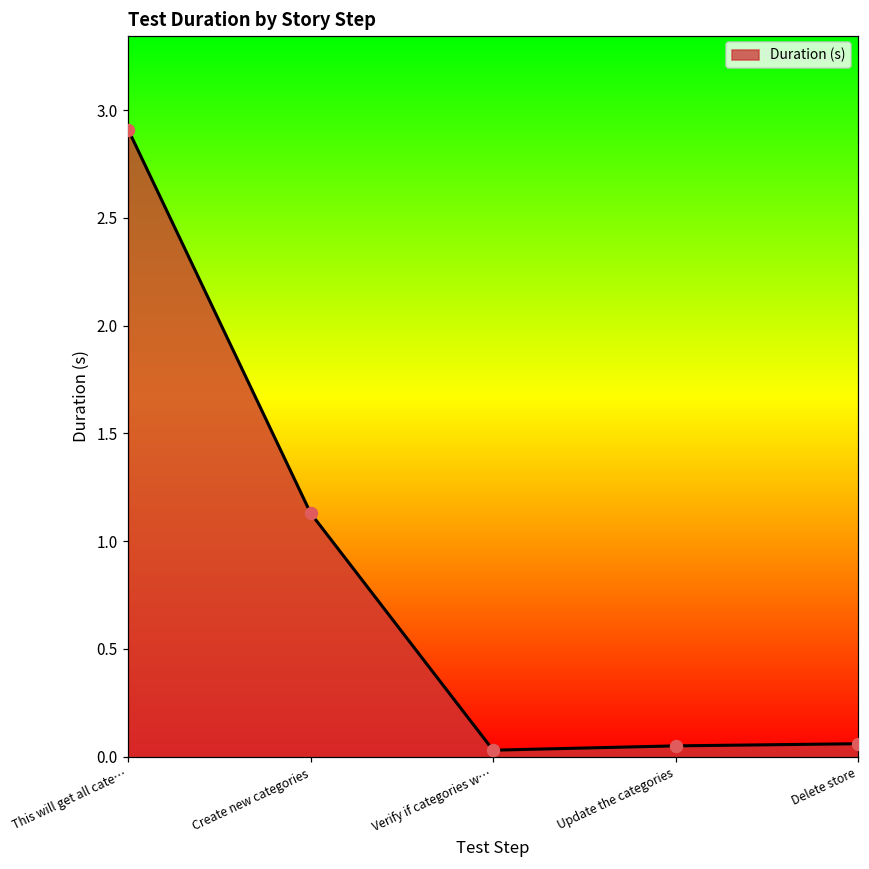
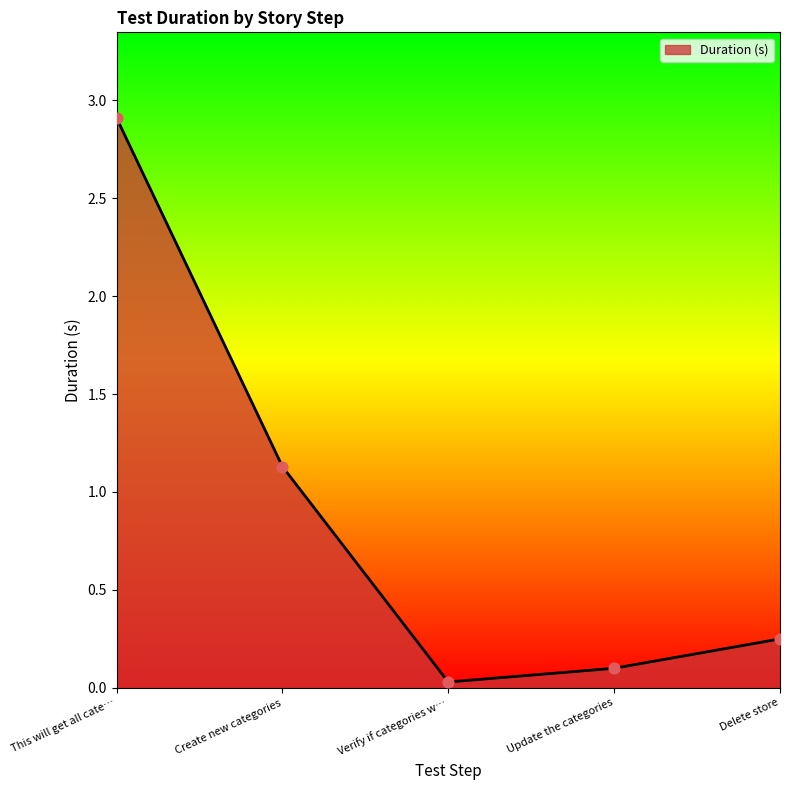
Update the categories: 0.05 -> 0.10
Delete store: 0.06 -> 0.25
